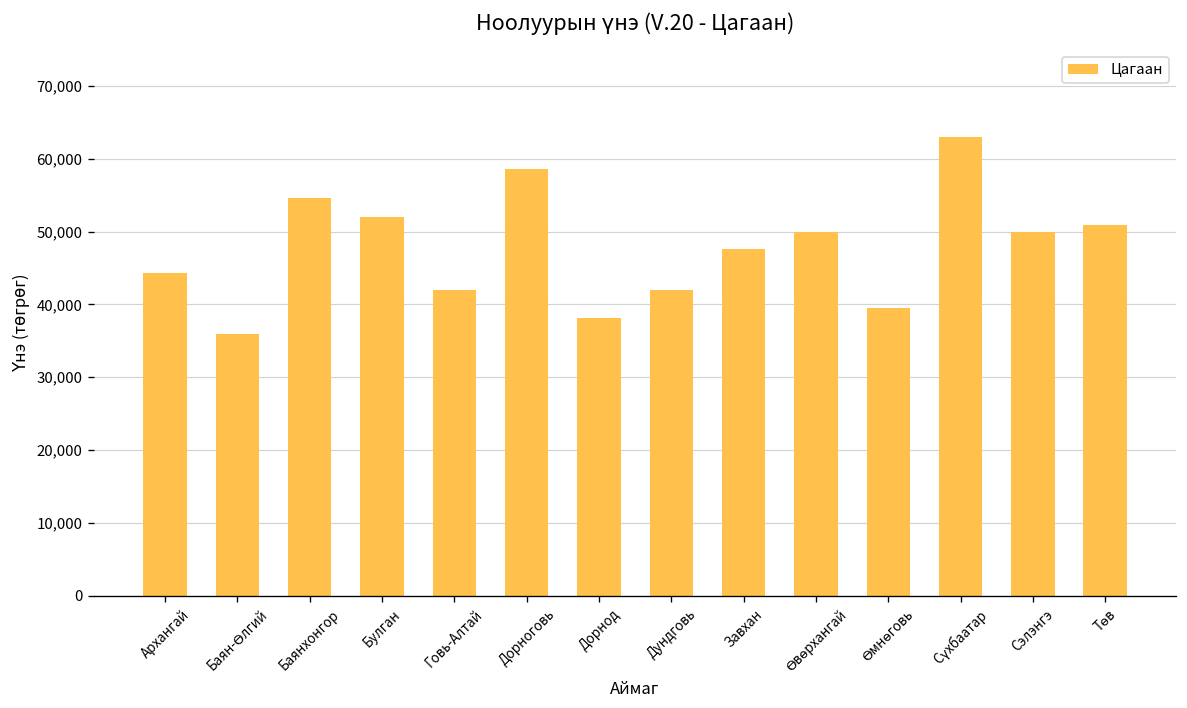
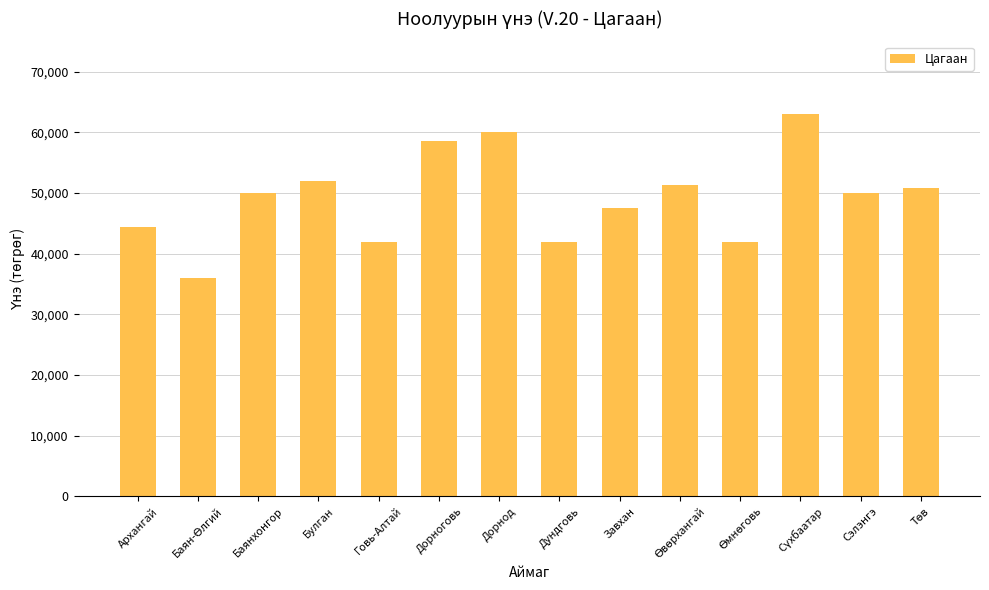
Баянхонгор: 55,000 -> 50,000
Дорнод: 38,000 -> 60,000
Өвөрхангай: 50,000 -> 51,000
Өмнөговь: 40,000 -> 42,000
